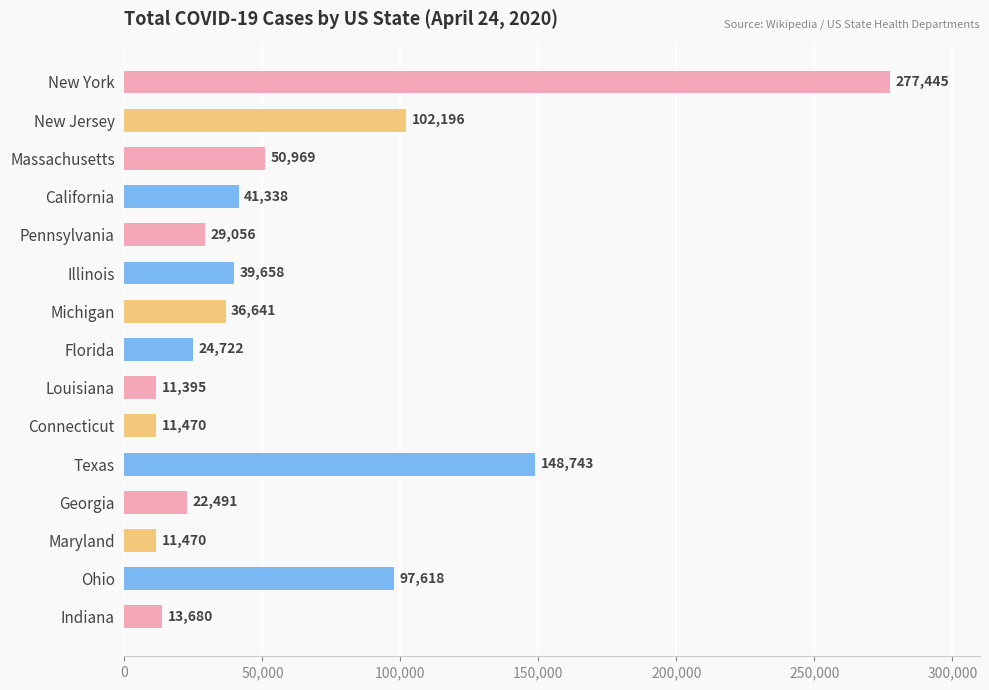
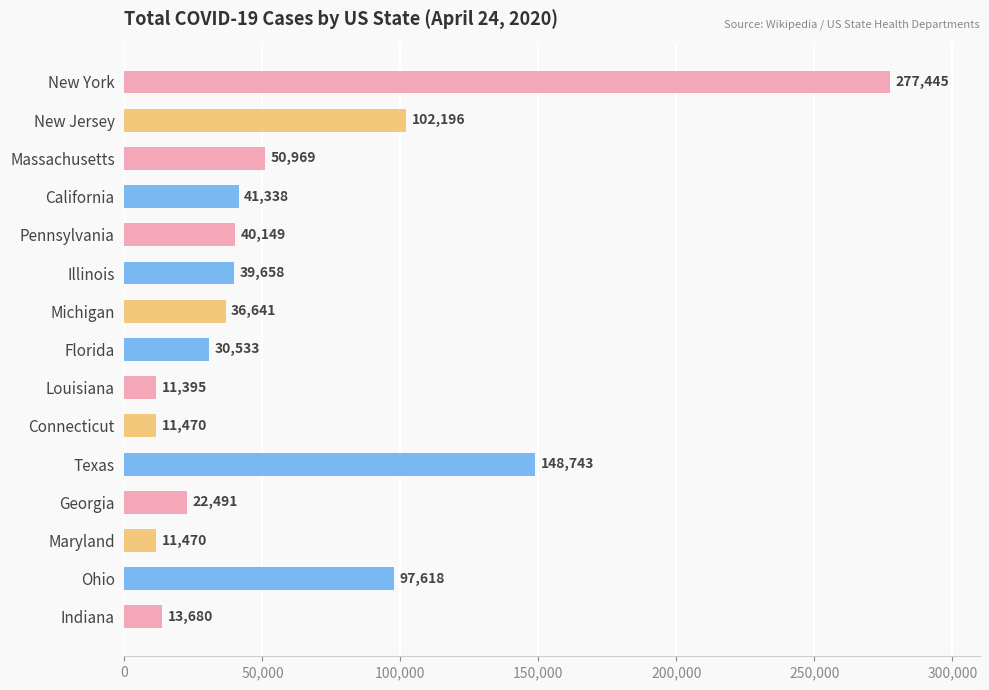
Pennsylvania: 29,056 -> 40,149
Florida: 24,722 -> 30,533
